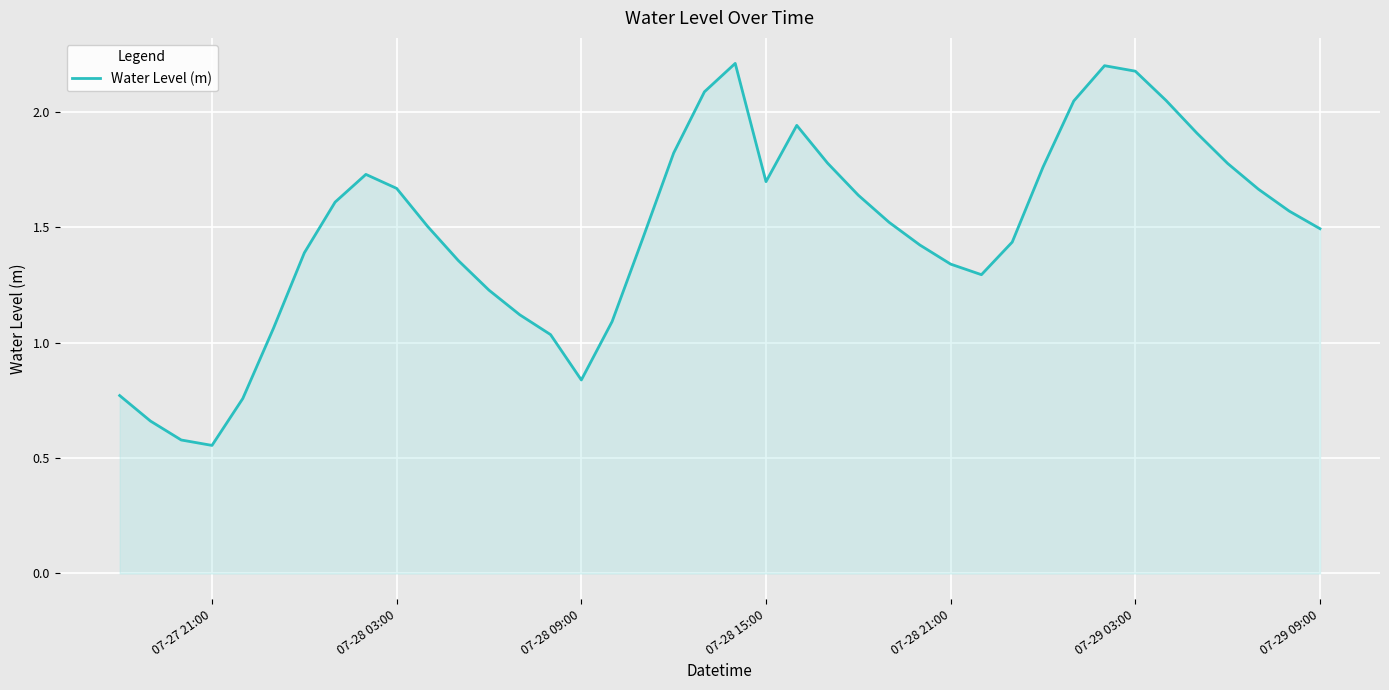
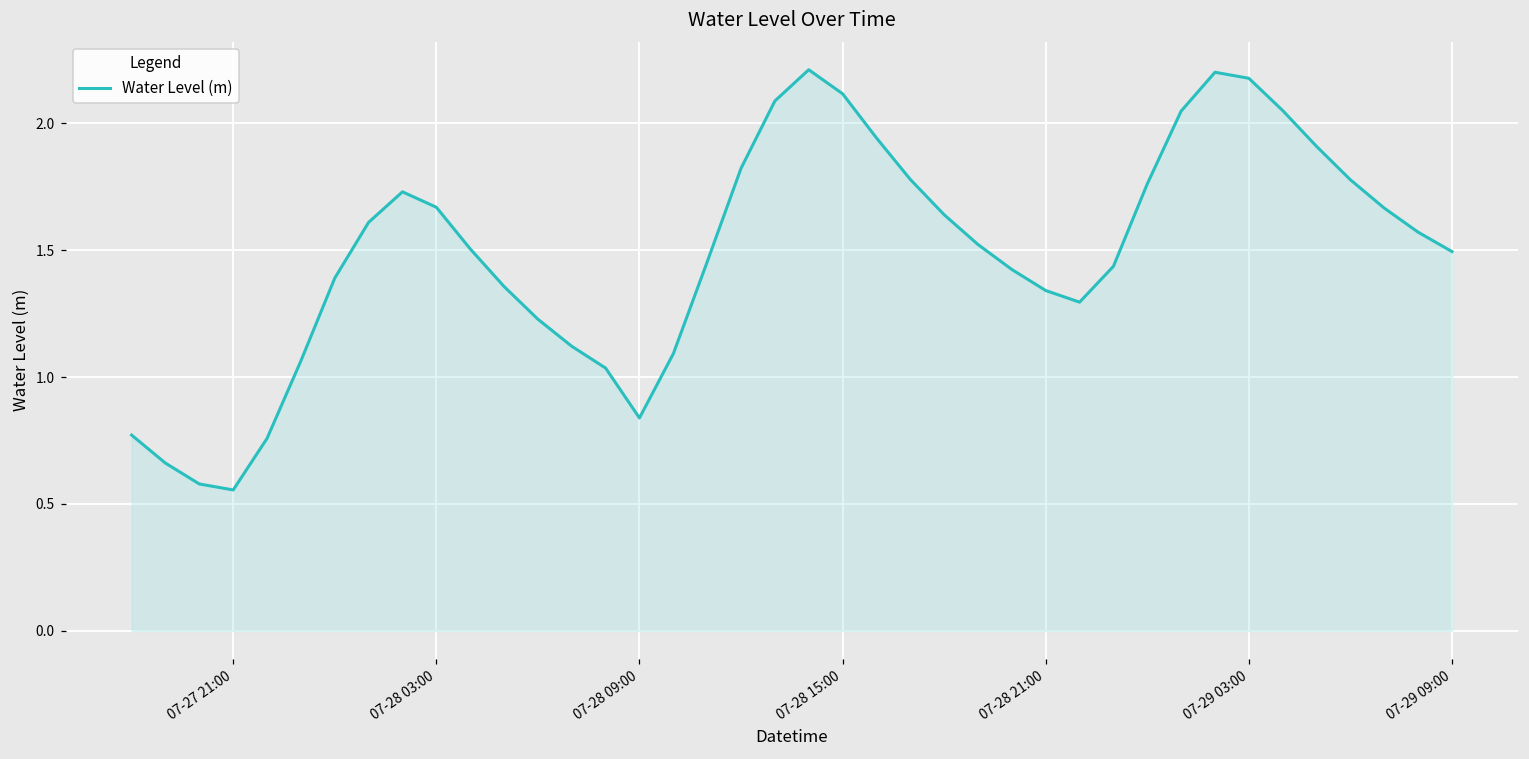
07-28 15:00: 1.70 -> 2.12
